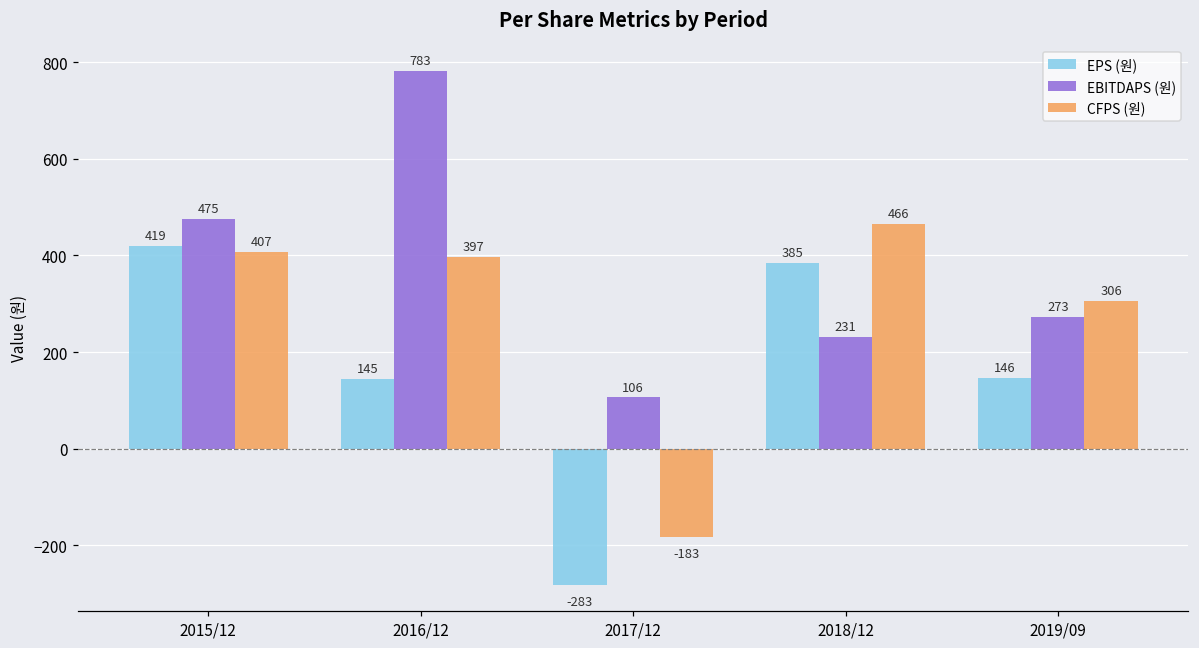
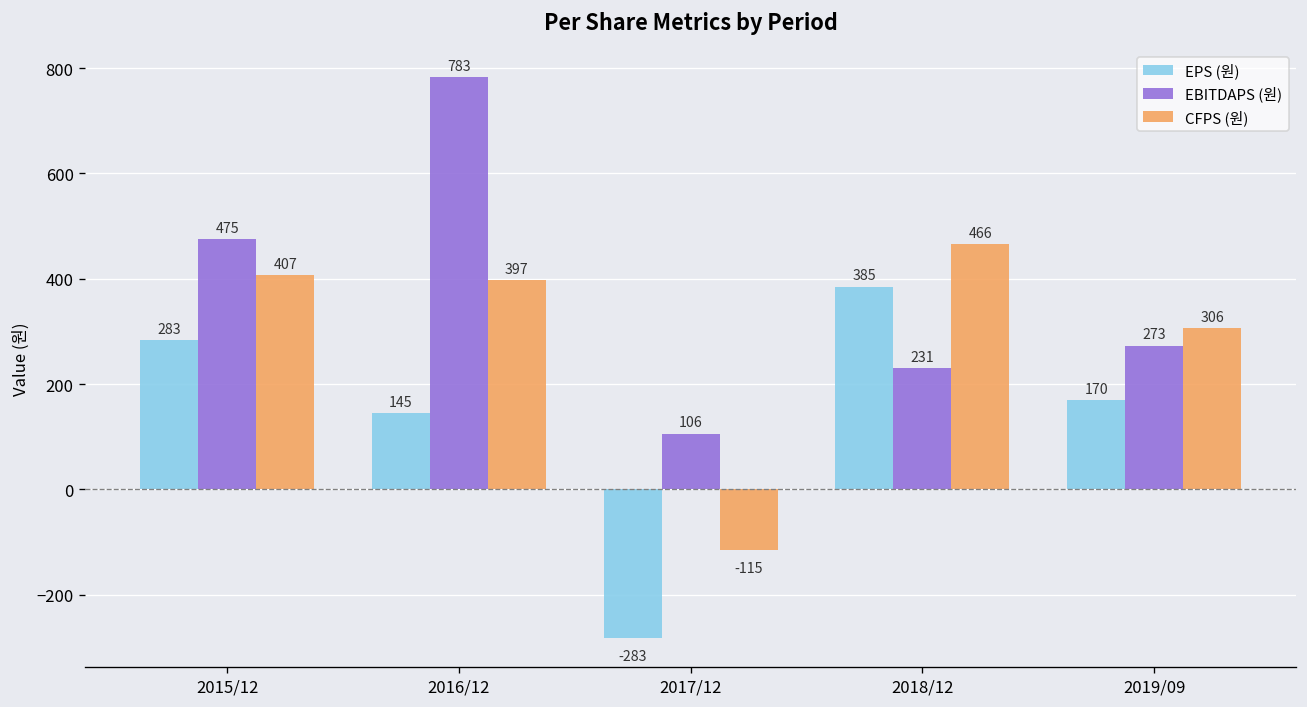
EPS (원), 2015/12: 419 -> 283
CFPS (원), 2017/12: -183 -> -115
EPS (원), 2019/09: 146 -> 170
